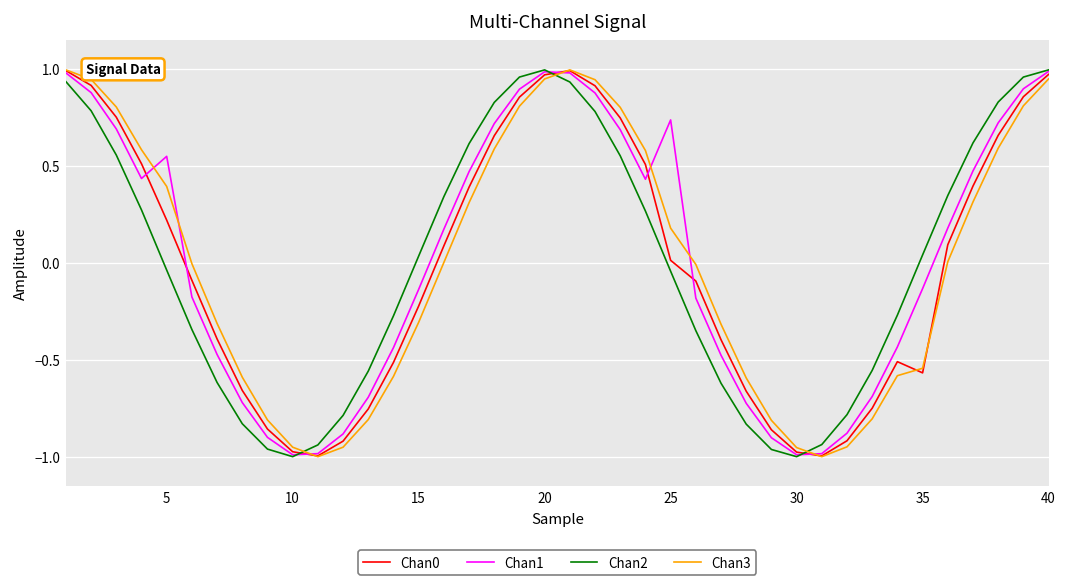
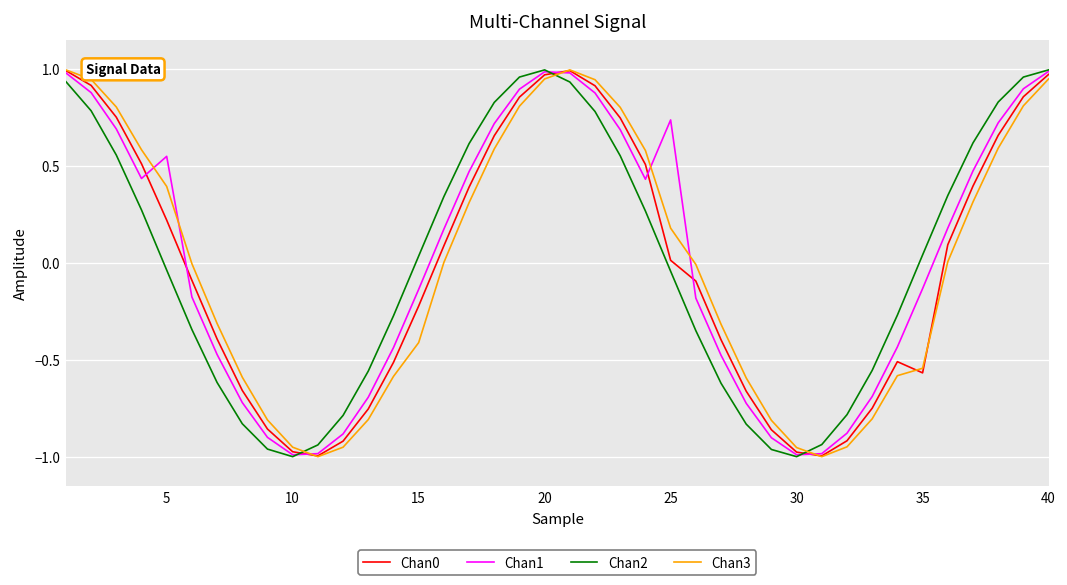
Chan3, 15: -0.31 -> -0.41
